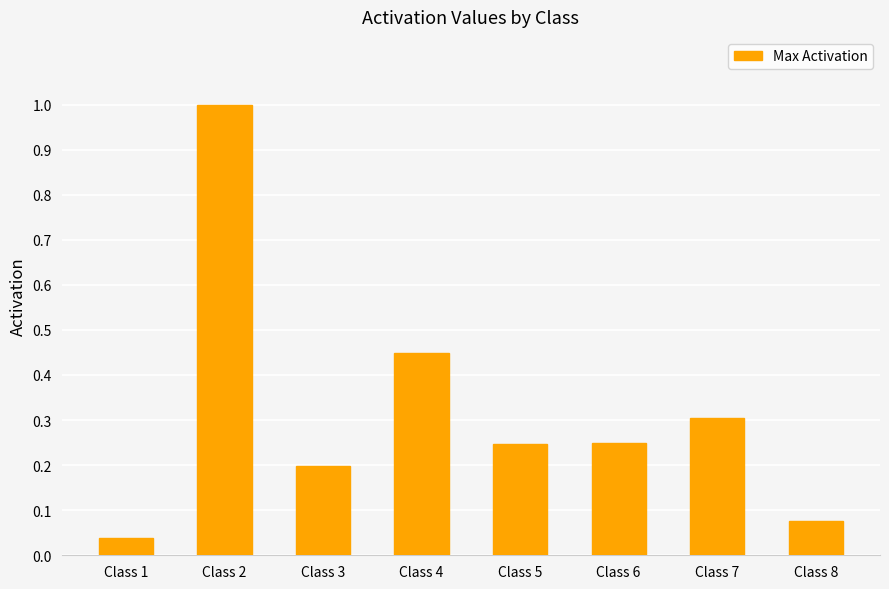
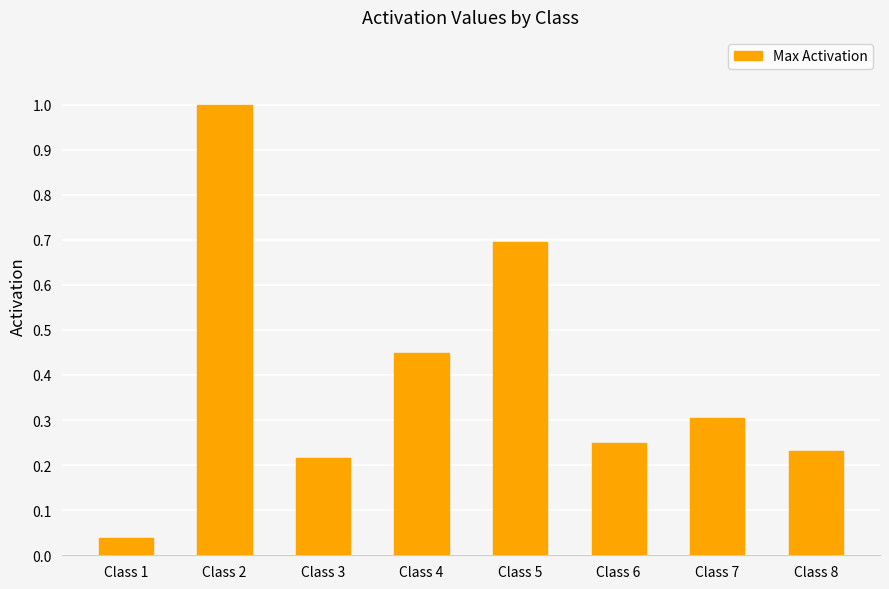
Class 3: 0.20 -> 0.22
Class 5: 0.25 -> 0.69
Class 8: 0.08 -> 0.23
